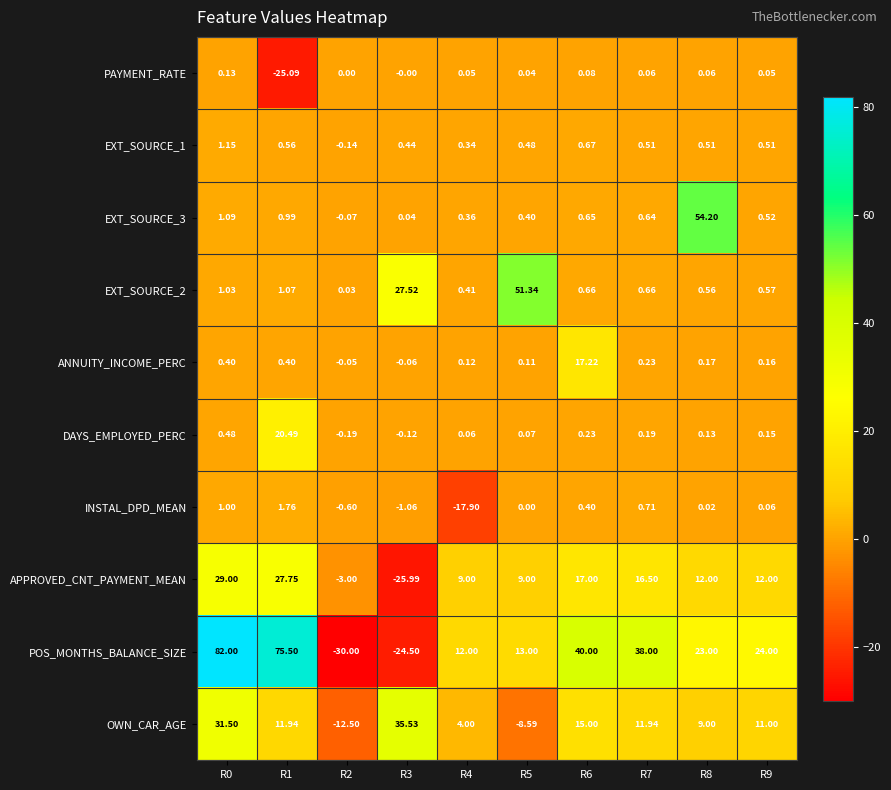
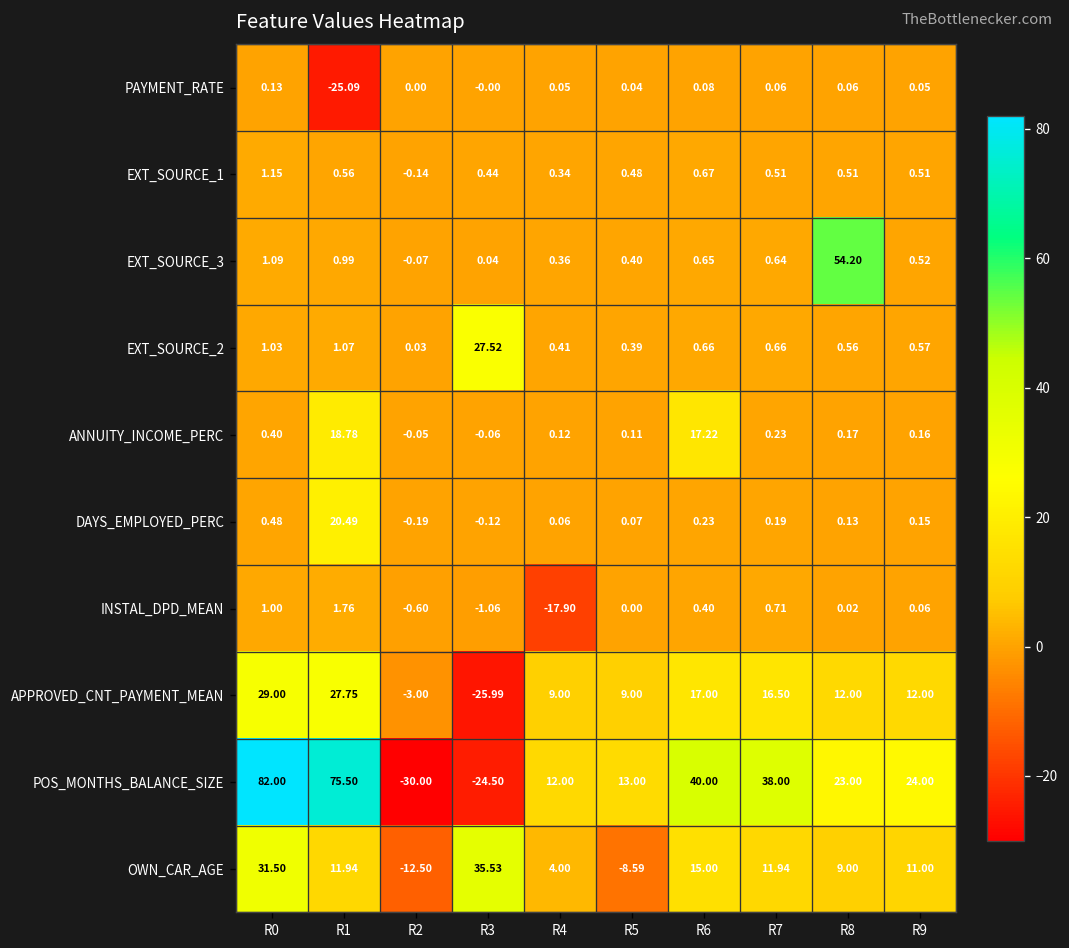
EXT_SOURCE_2, R5: 51.34 -> 0.39
ANNUITY_INCOME_PERC, R1: 0.40 -> 18.78
